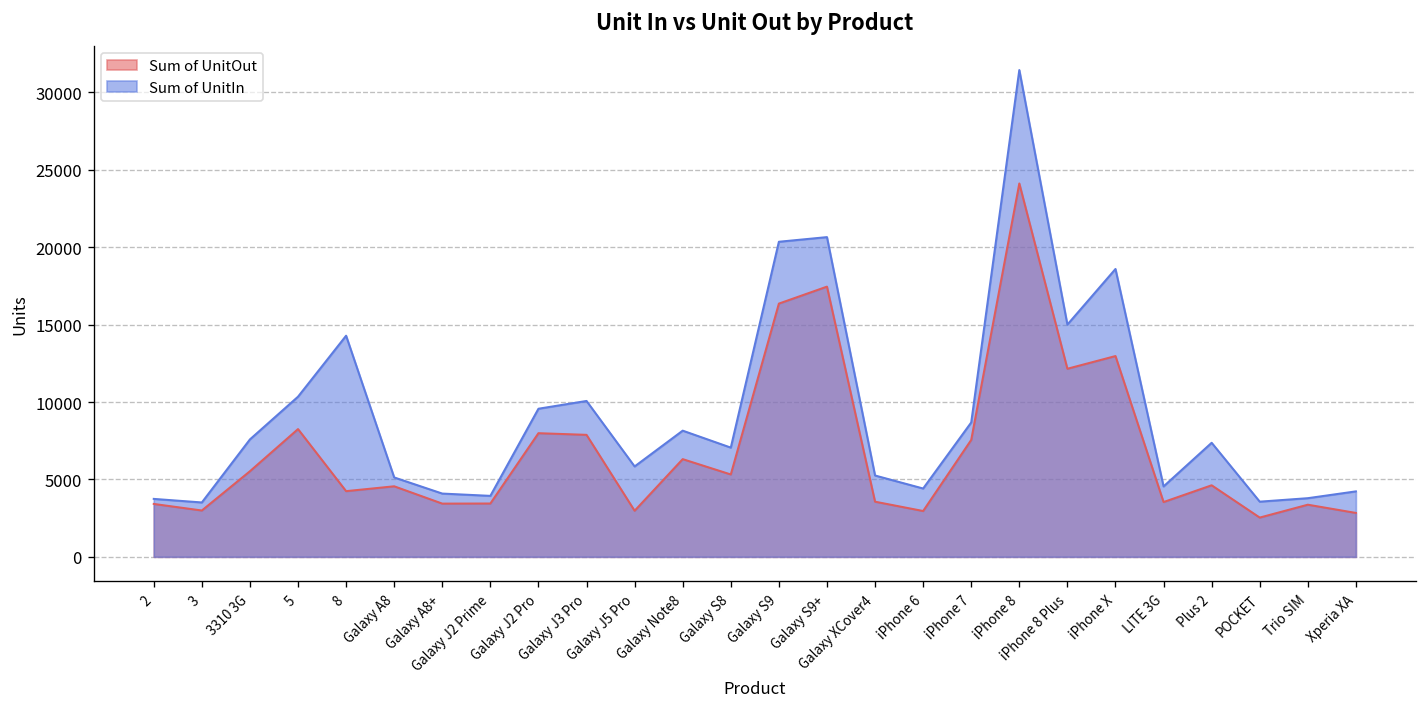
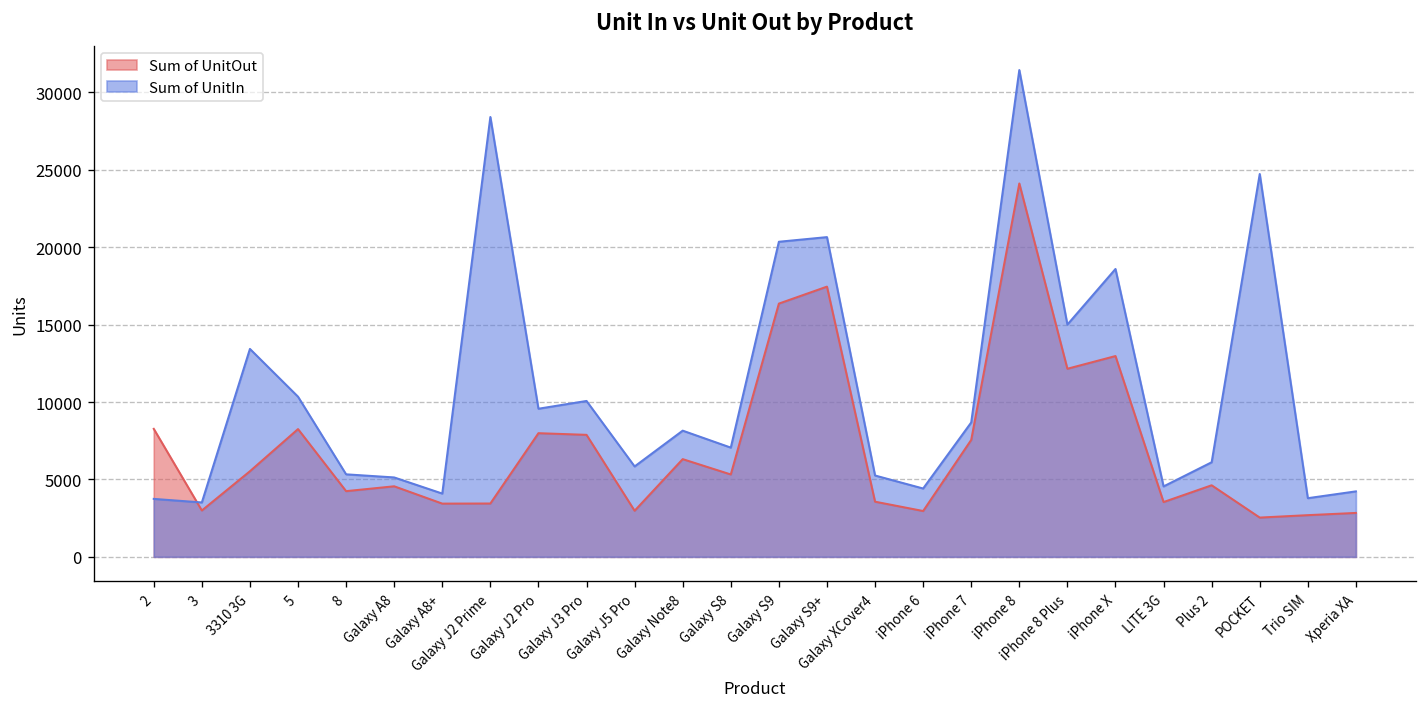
Sum of UnitOut, 2: 3400 -> 8300
Sum of UnitIn, 3310 3G: 7600 -> 13400
Sum of UnitIn, 8: 14300 -> 5300
Sum of UnitIn, Galaxy J2 Prime: 3900 -> 28400
Sum of UnitIn, Plus 2: 7400 -> 6100
Sum of UnitIn, POCKET: 3600 -> 24700
Sum of UnitOut, Trio SIM: 3400 -> 2700
